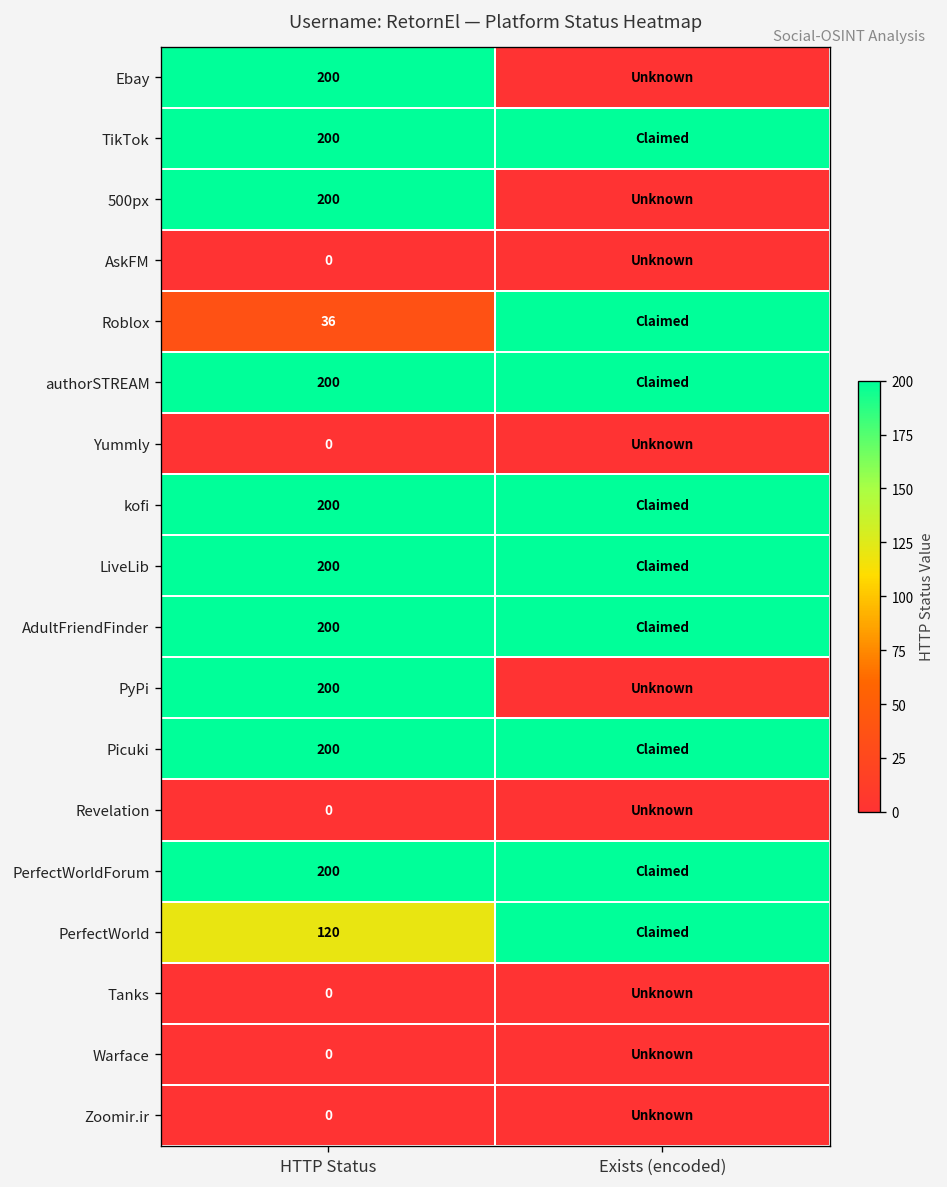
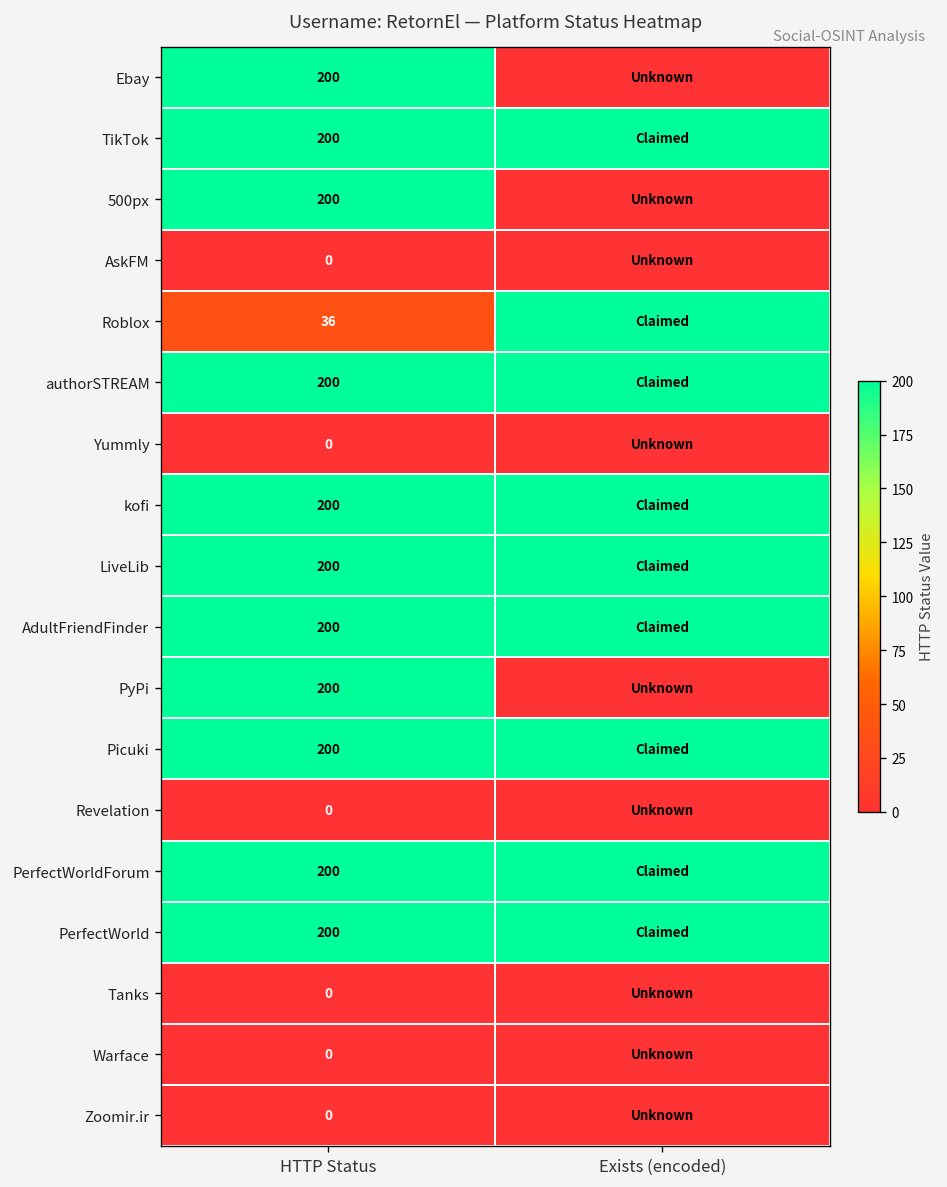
PerfectWorld, HTTP Status: 120 -> 200
